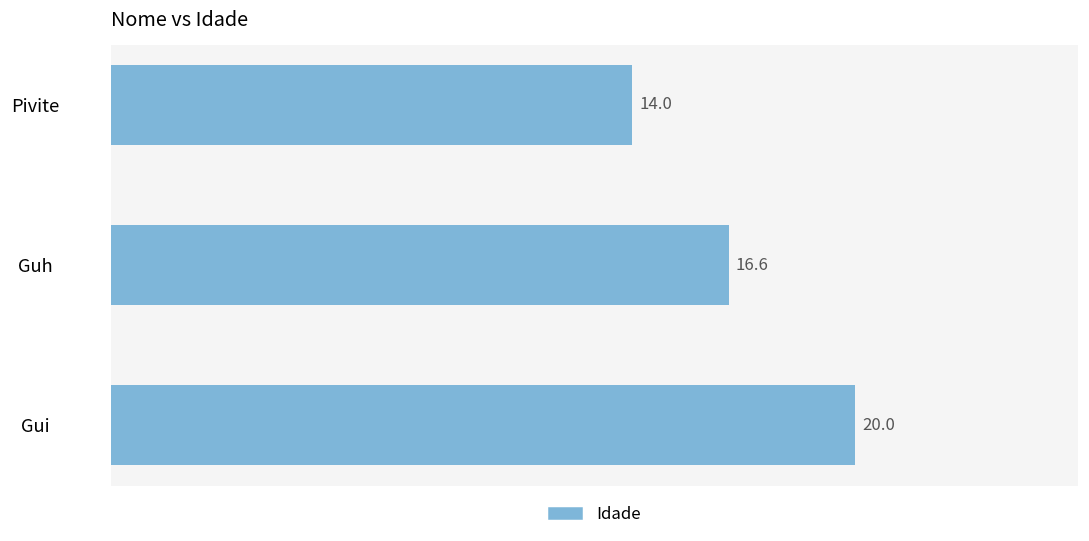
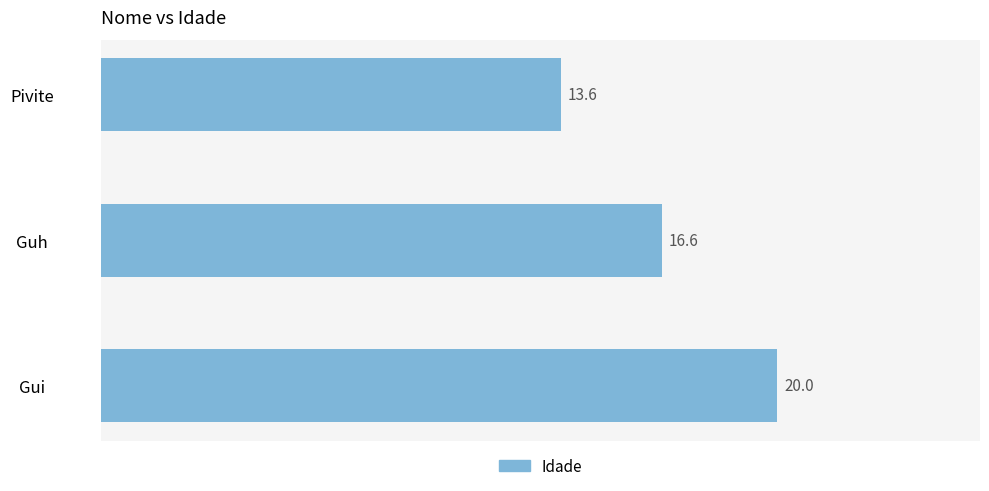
Pivite: 14.0 -> 13.6
